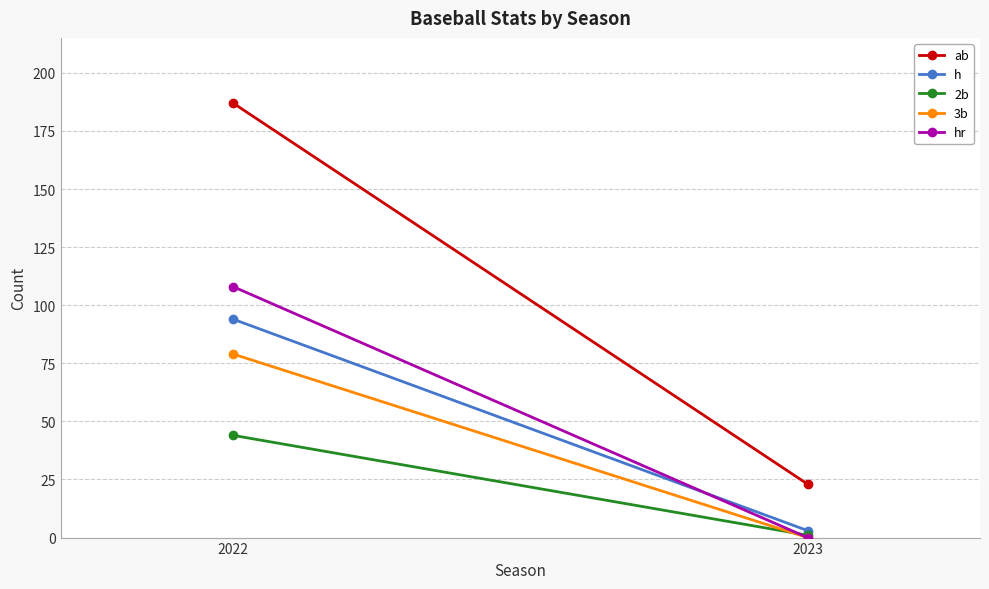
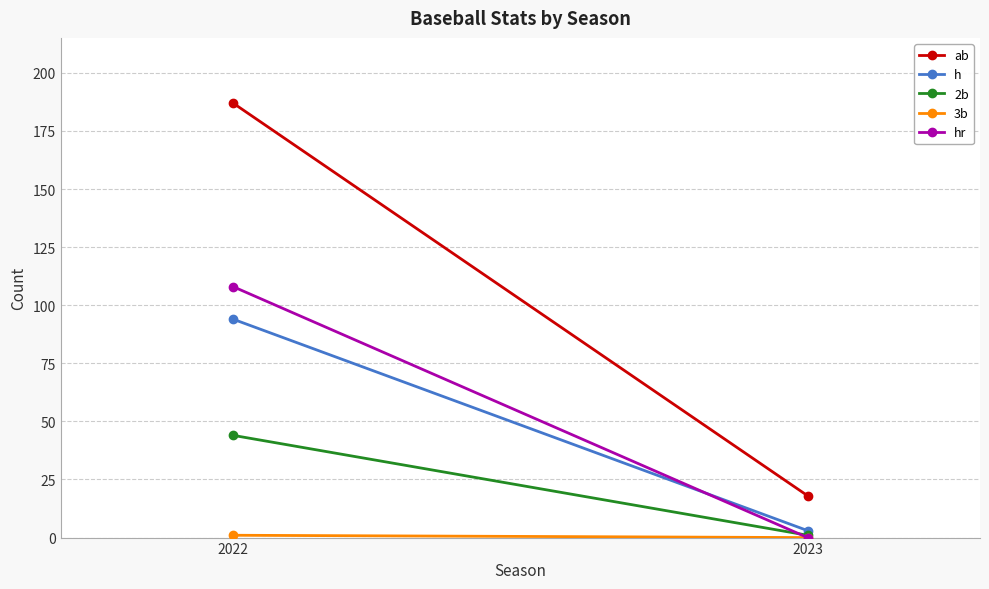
3b, 2022: 79 -> 1
ab, 2023: 23 -> 18
